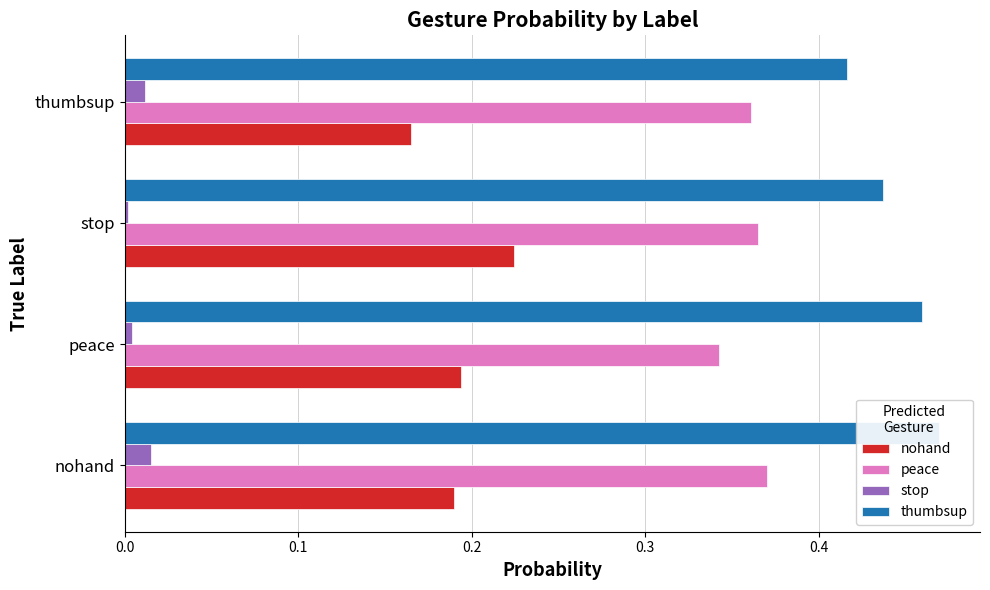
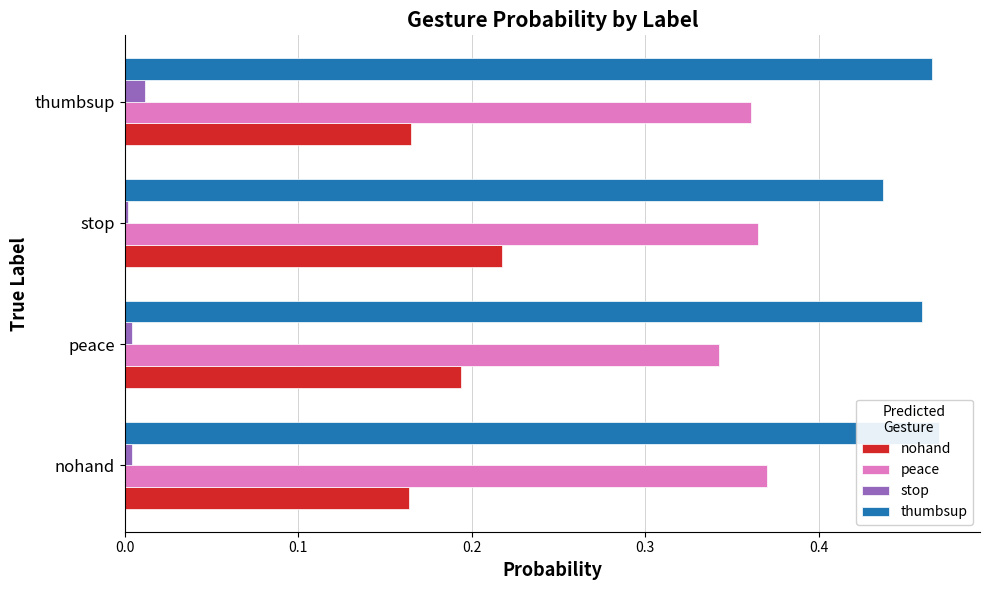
thumbsup, thumbsup: 0.416 -> 0.465
nohand, stop: 0.225 -> 0.217
stop, nohand: 0.015 -> 0.004
nohand, nohand: 0.190 -> 0.164
